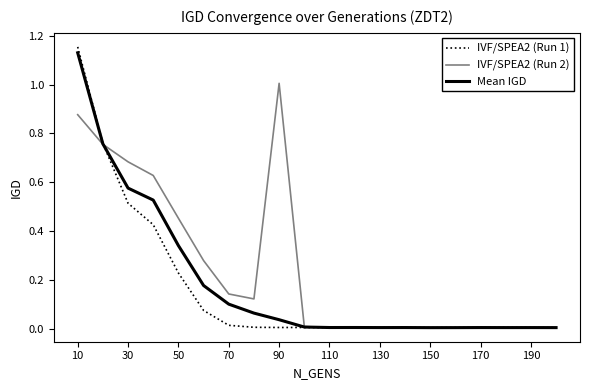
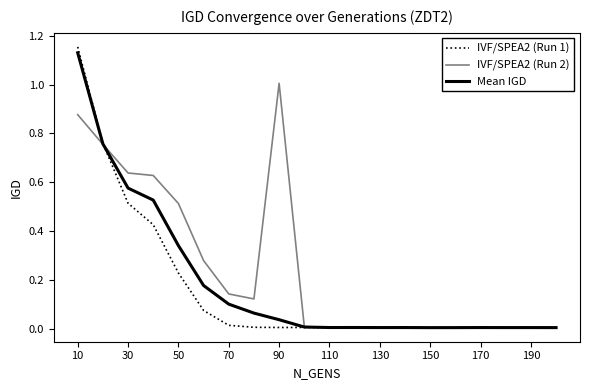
IVF/SPEA2 (Run 2), 30: 0.68 -> 0.64
IVF/SPEA2 (Run 2), 50: 0.45 -> 0.51
